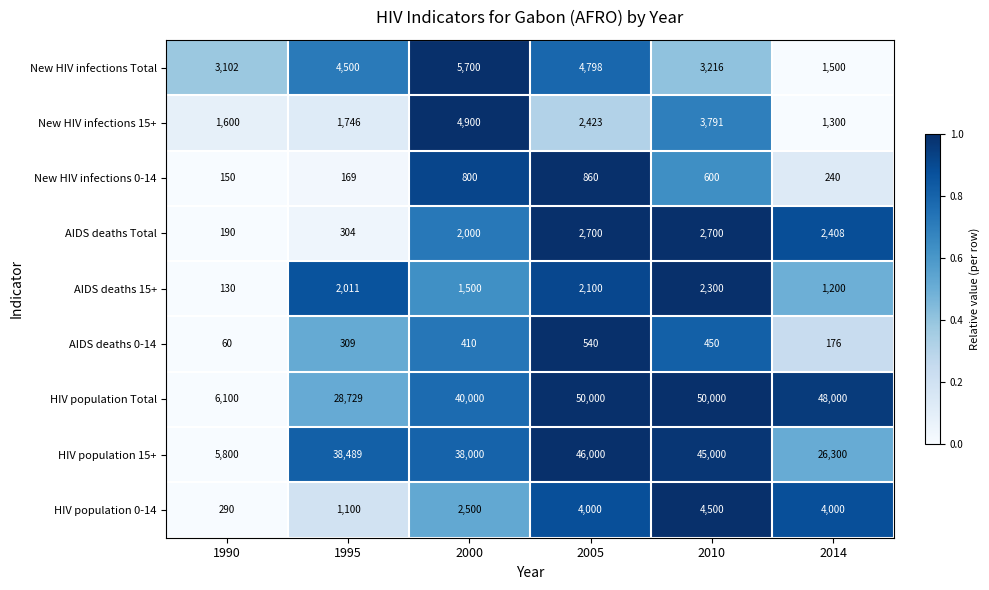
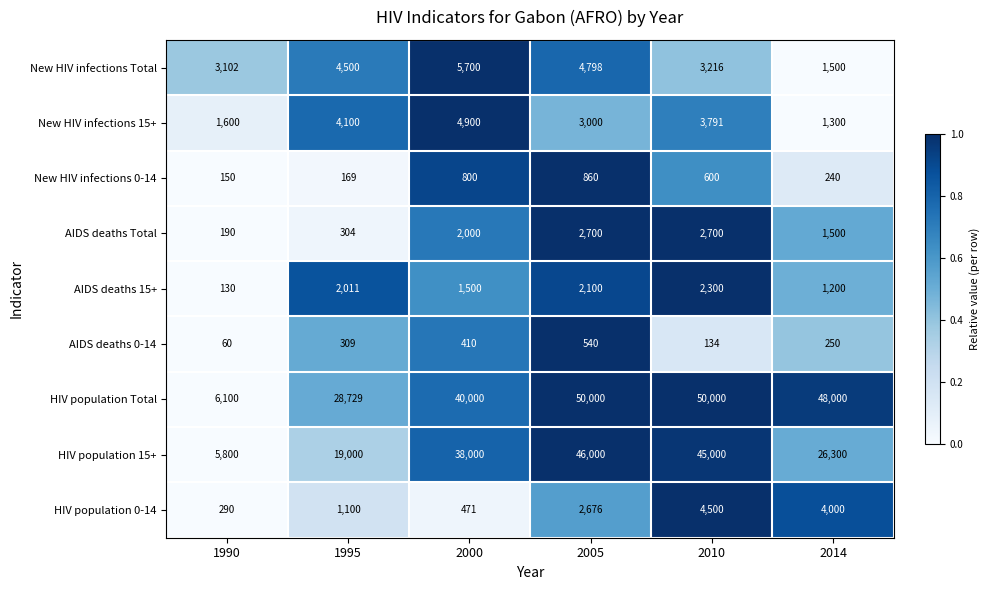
New HIV infections 15+, 1995: 1,746 -> 4,100
New HIV infections 15+, 2005: 2,423 -> 3,000
AIDS deaths Total, 2014: 2,408 -> 1,500
AIDS deaths 0-14, 2010: 450 -> 134
AIDS deaths 0-14, 2014: 176 -> 250
HIV population 15+, 1995: 38,489 -> 19,000
HIV population 0-14, 2000: 2,500 -> 471
HIV population 0-14, 2005: 4,000 -> 2,676
